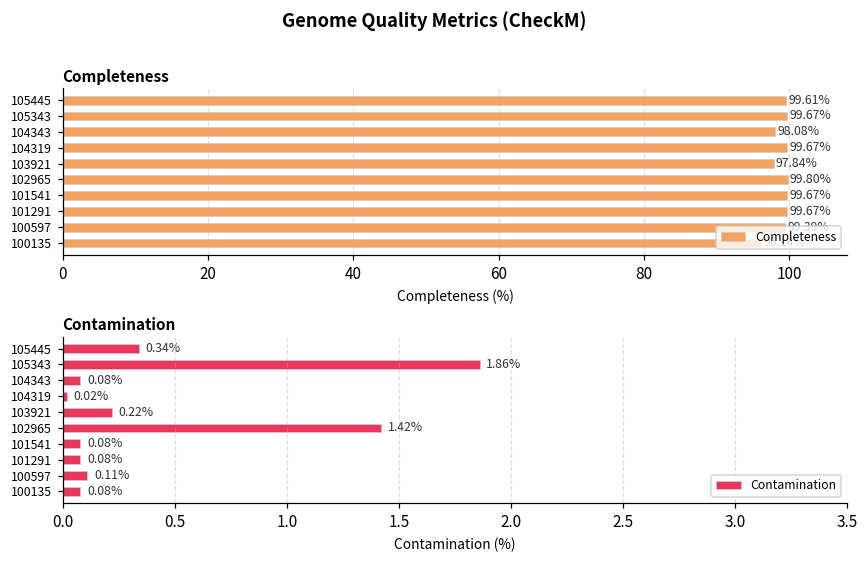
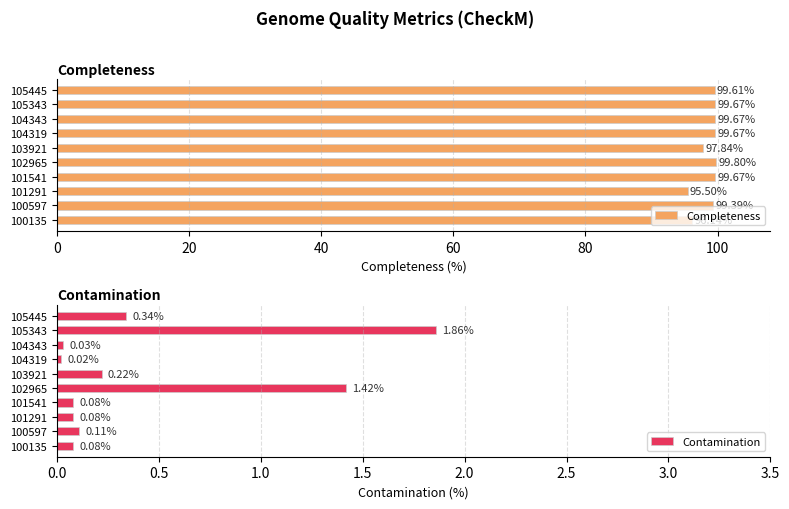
Completeness, 104343: 98.08% -> 99.67%
Completeness, 101291: 99.67% -> 95.50%
Contamination, 104343: 0.08% -> 0.03%
